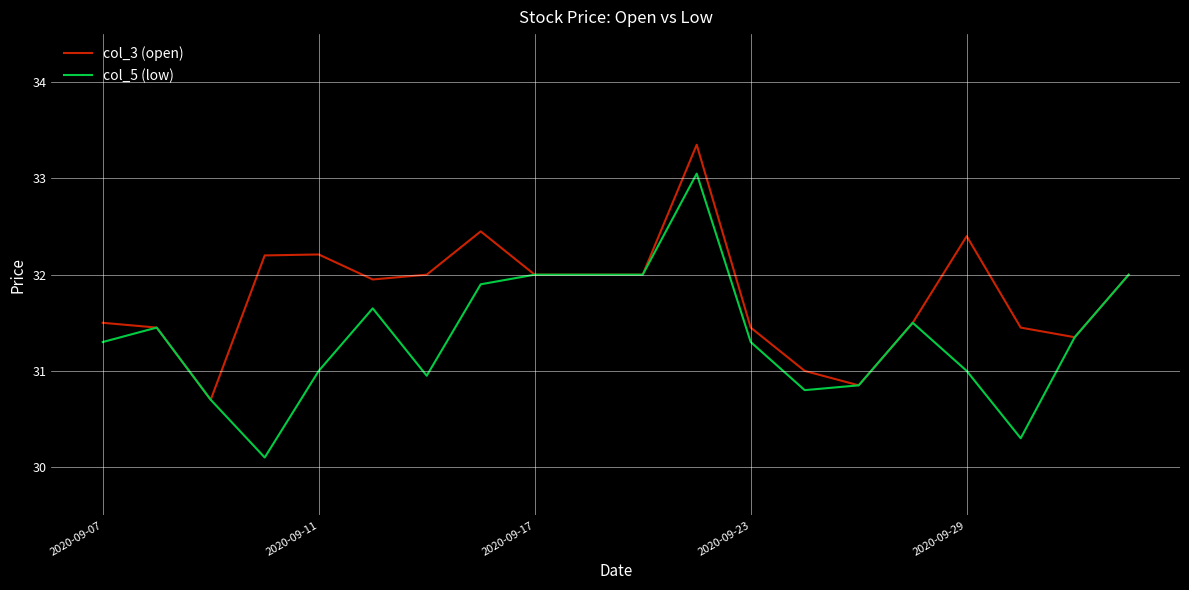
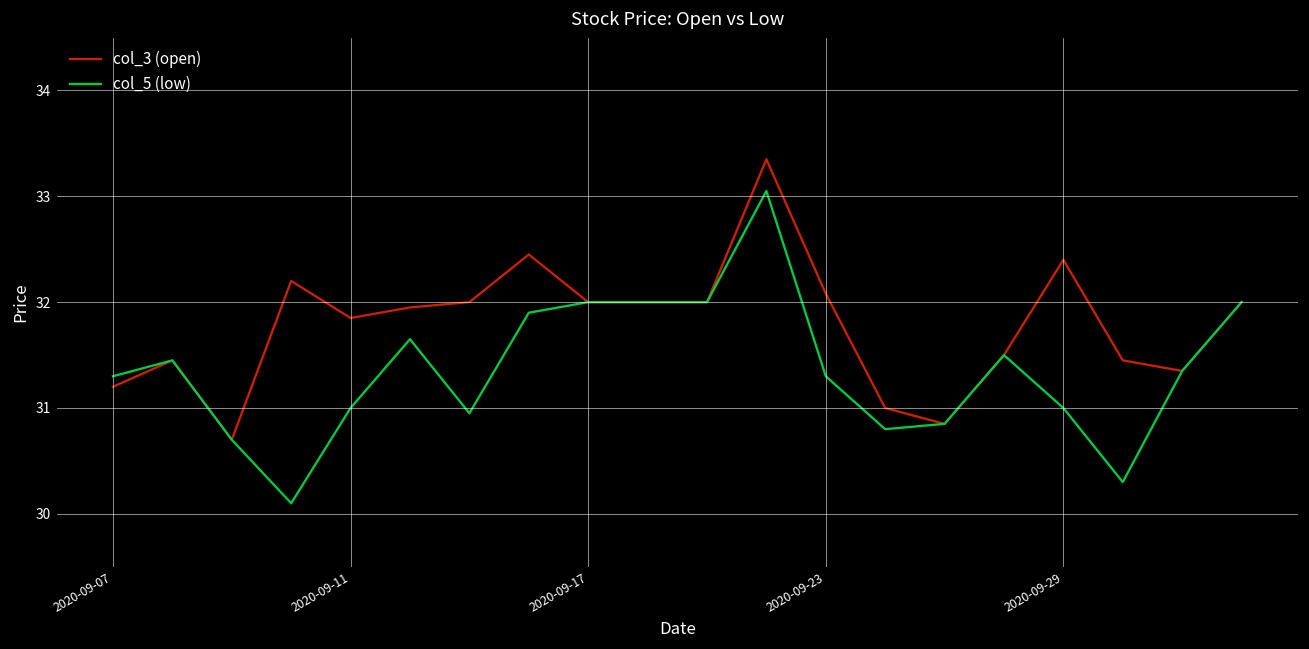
col_3 (open), 2020-09-07: 31.5 -> 31.2
col_3 (open), 2020-09-11: 32.2 -> 31.9
col_3 (open), 2020-09-23: 31.5 -> 32.1
